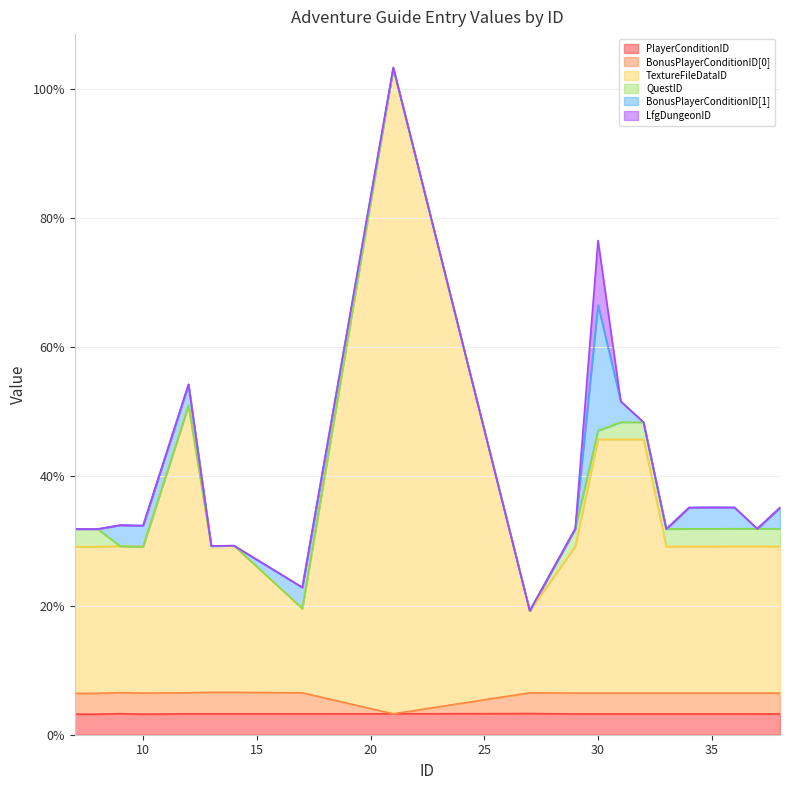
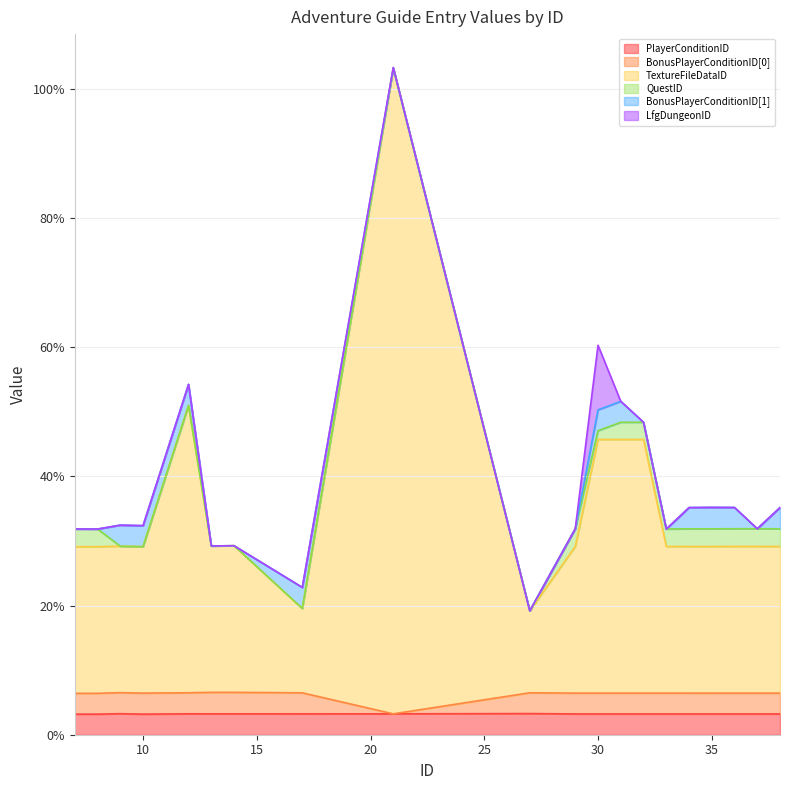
BonusPlayerConditionID[1], 30: 19% -> 3%
